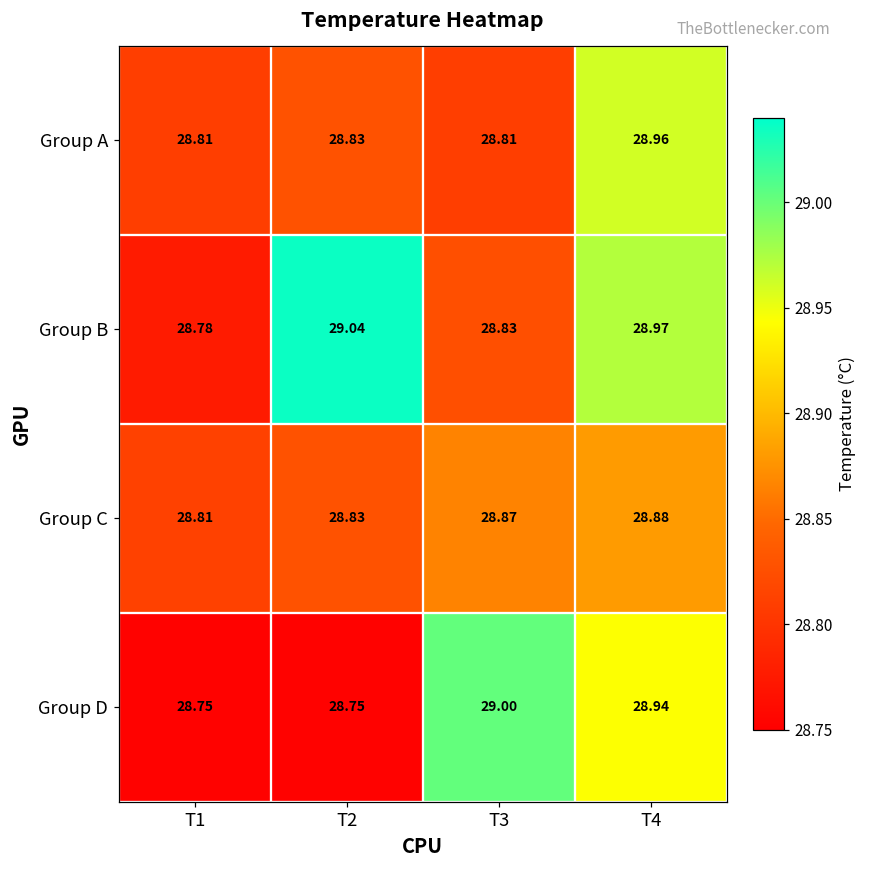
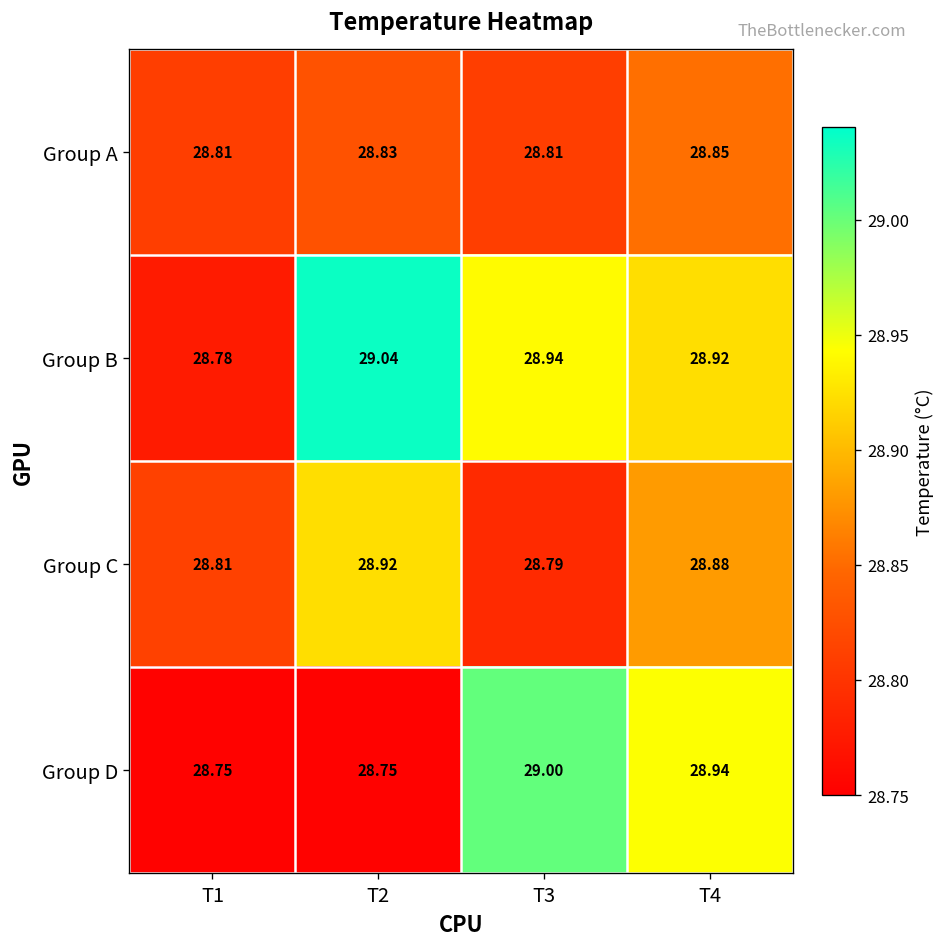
Group A, T4: 28.96 -> 28.85
Group B, T3: 28.83 -> 28.94
Group B, T4: 28.97 -> 28.92
Group C, T2: 28.83 -> 28.92
Group C, T3: 28.87 -> 28.79
